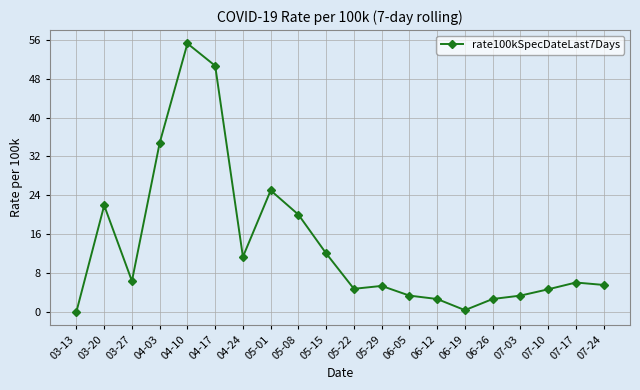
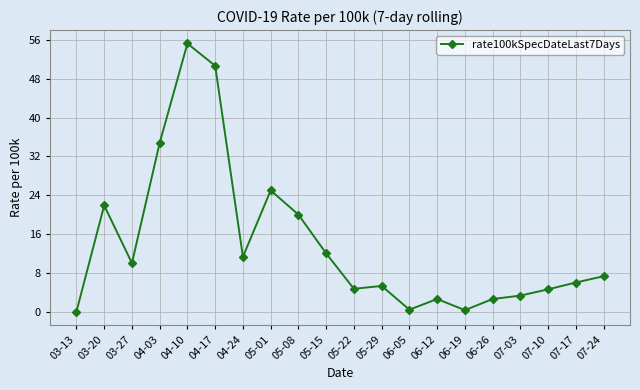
03-27: 6 -> 10
06-05: 3 -> 0
07-24: 6 -> 7
